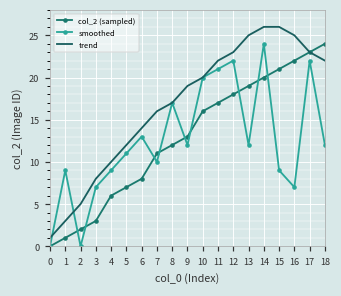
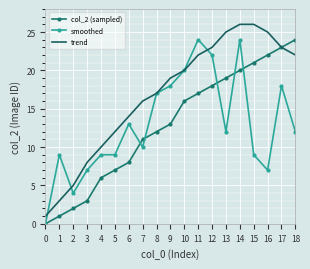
smoothed, 2: 0 -> 4
smoothed, 5: 11 -> 9
smoothed, 9: 12 -> 18
smoothed, 11: 21 -> 24
smoothed, 17: 22 -> 18
